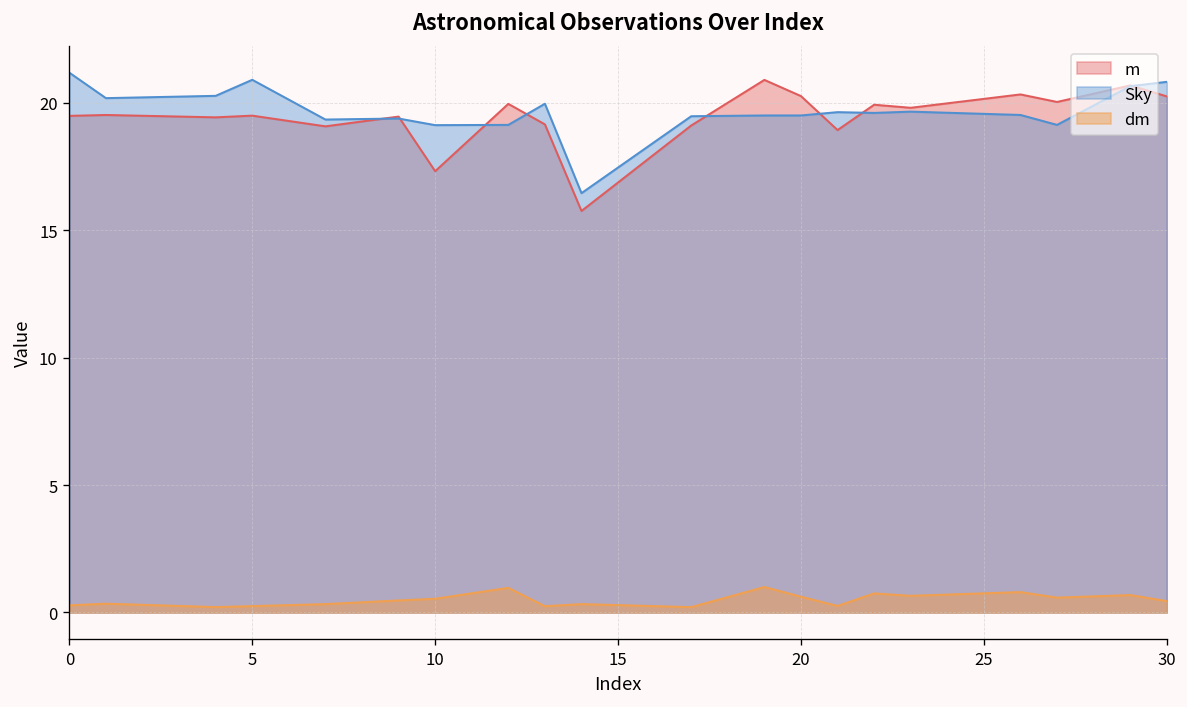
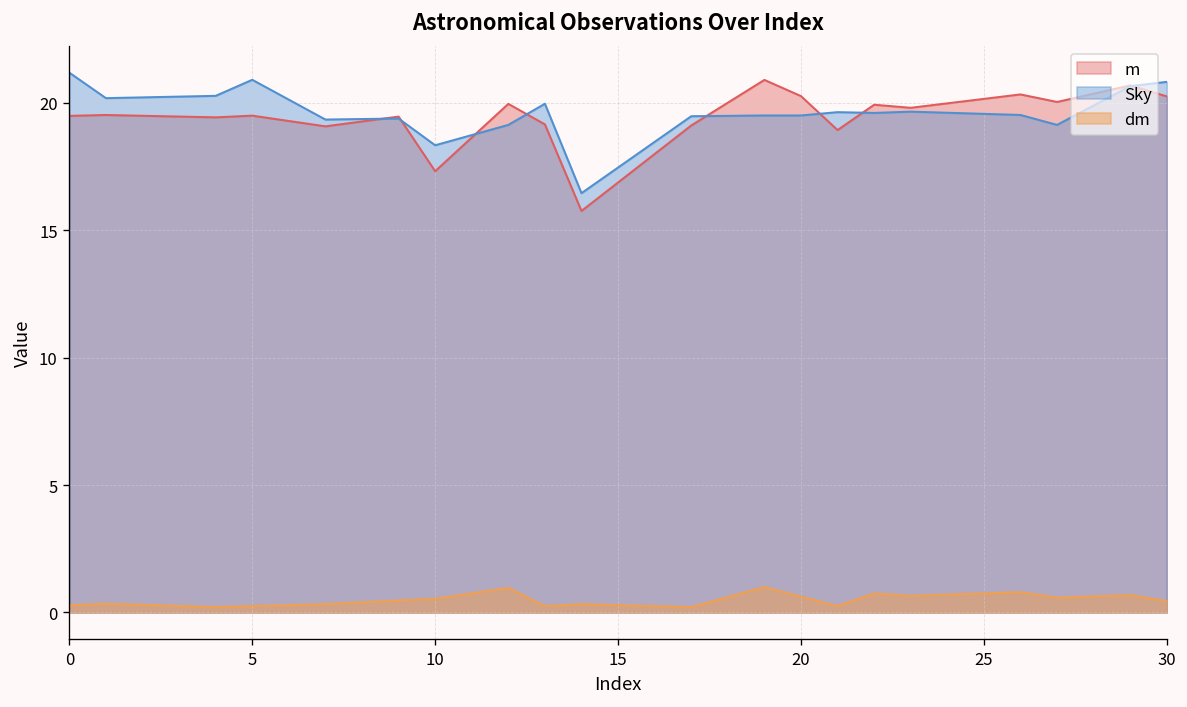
Sky, 10: 19.1 -> 18.3
